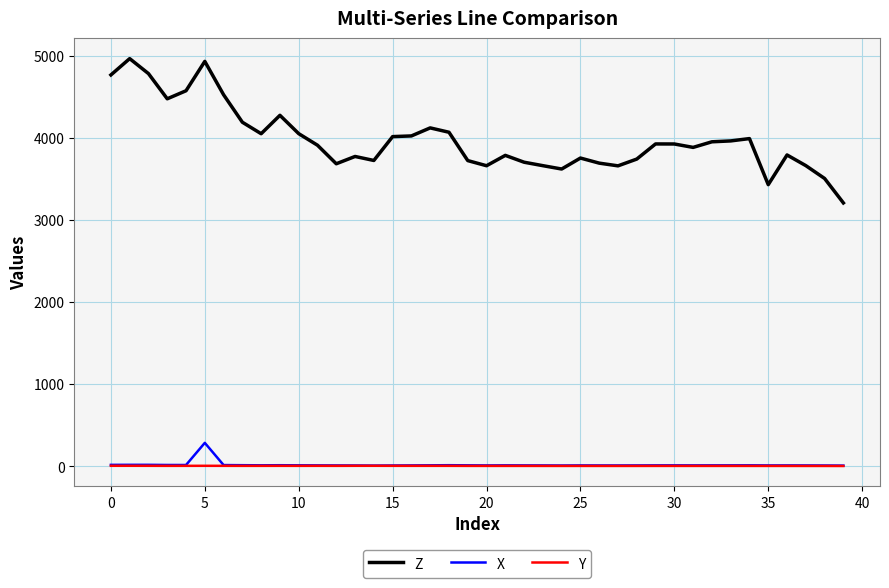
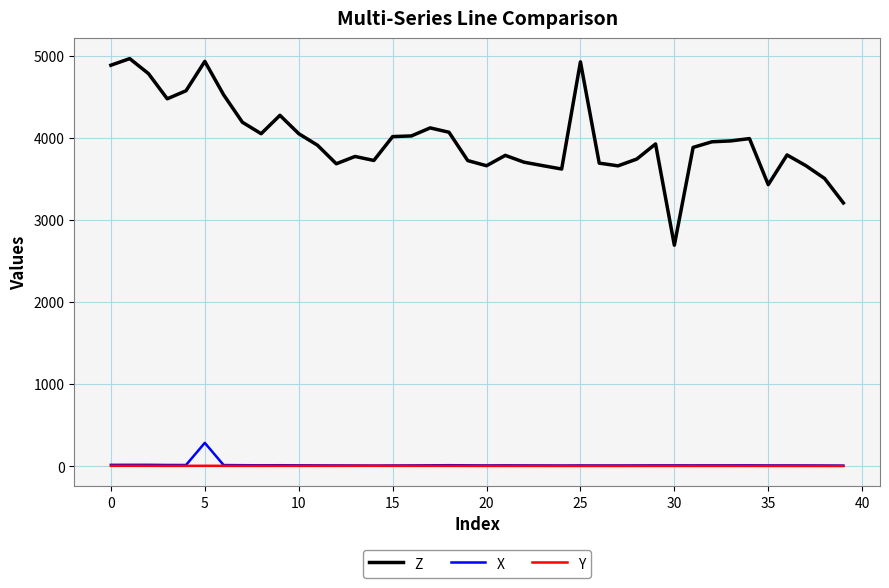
Z, 0: 4800 -> 4900
Z, 25: 3800 -> 4900
Z, 30: 3900 -> 2700
